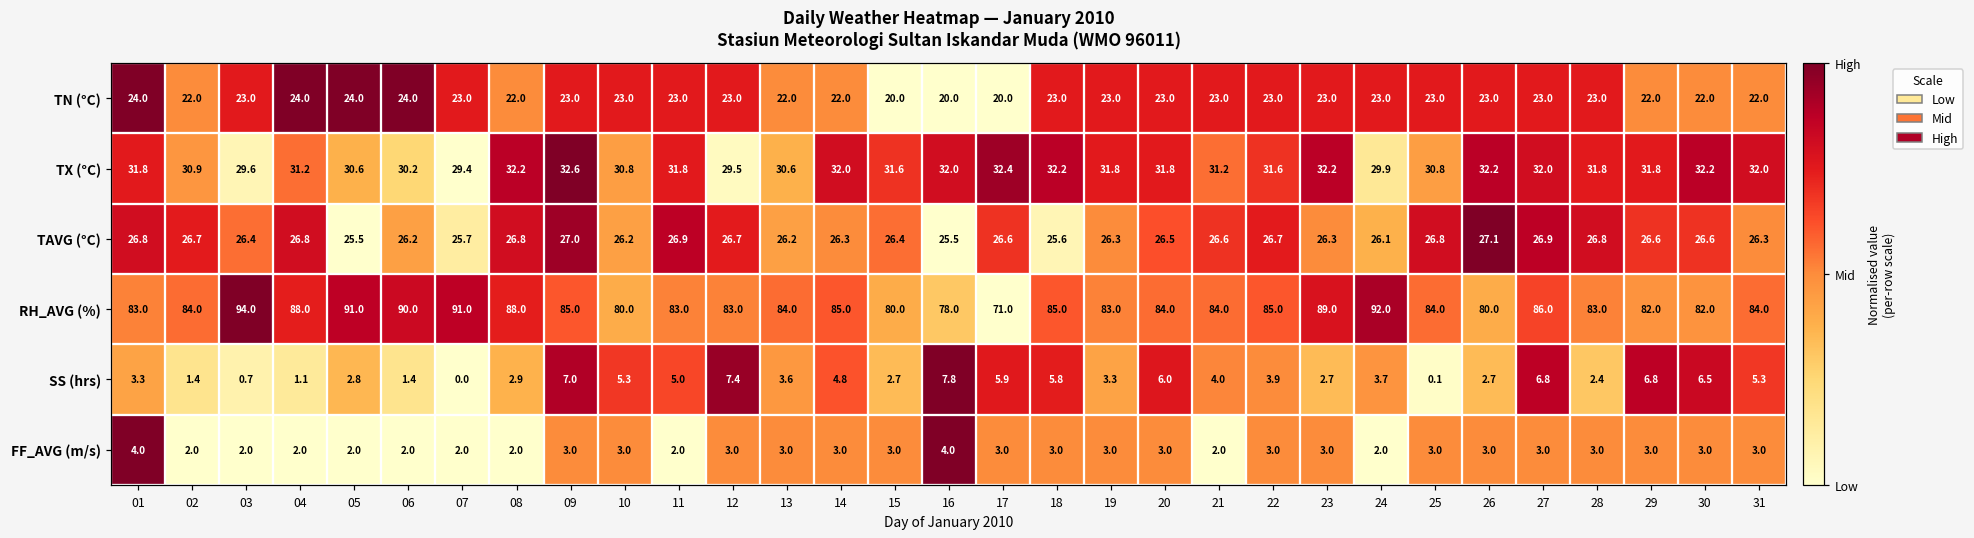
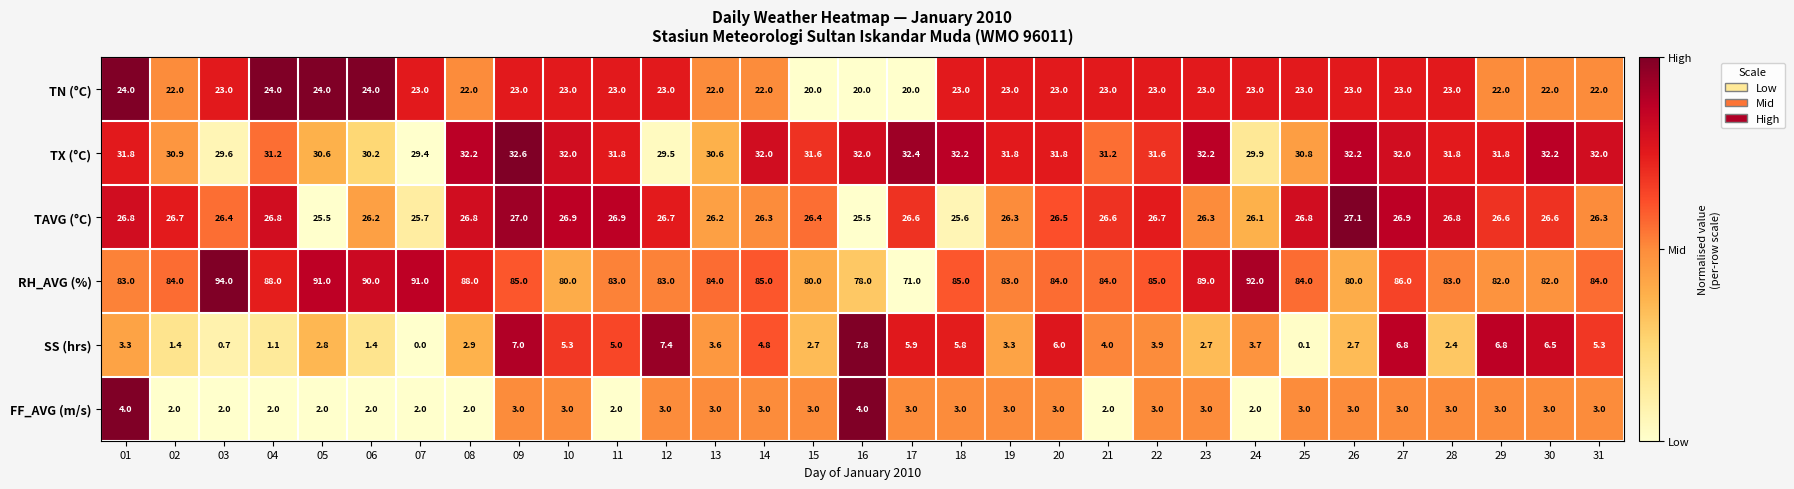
TX (°C), 10: 30.8 -> 32.0
TAVG (°C), 10: 26.2 -> 26.9
